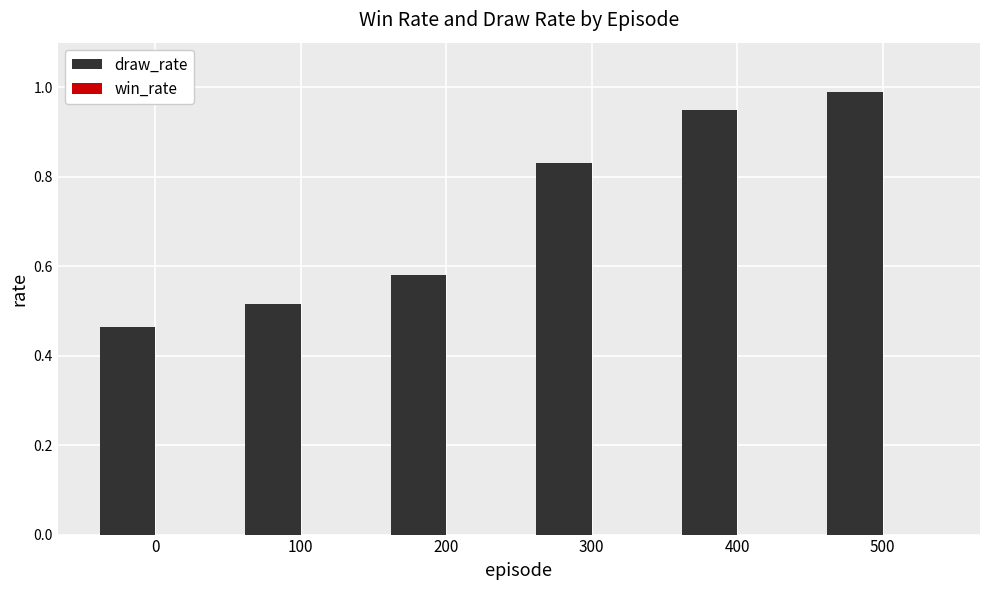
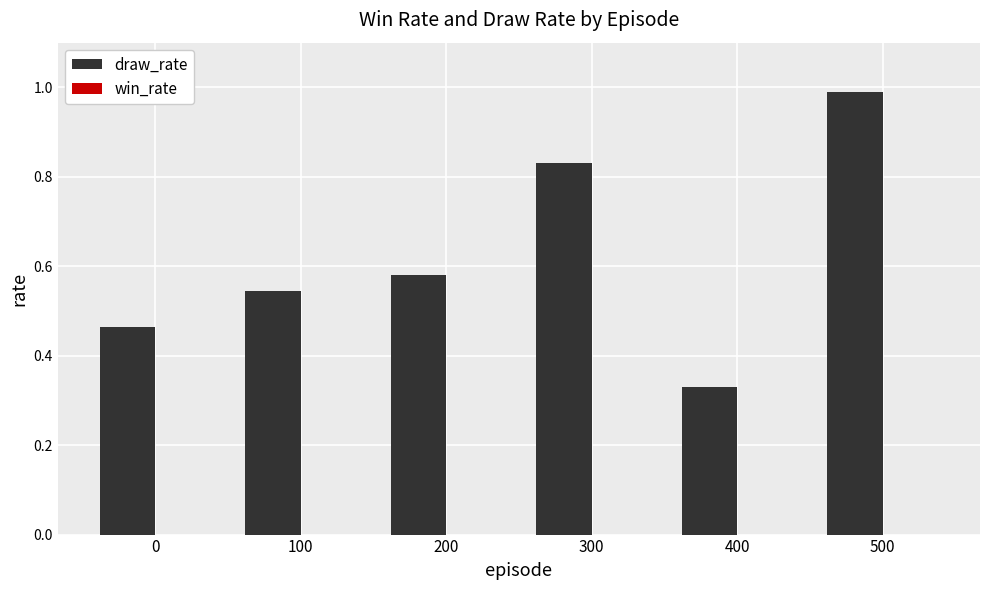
draw_rate, 100: 0.52 -> 0.55
draw_rate, 400: 0.95 -> 0.33
